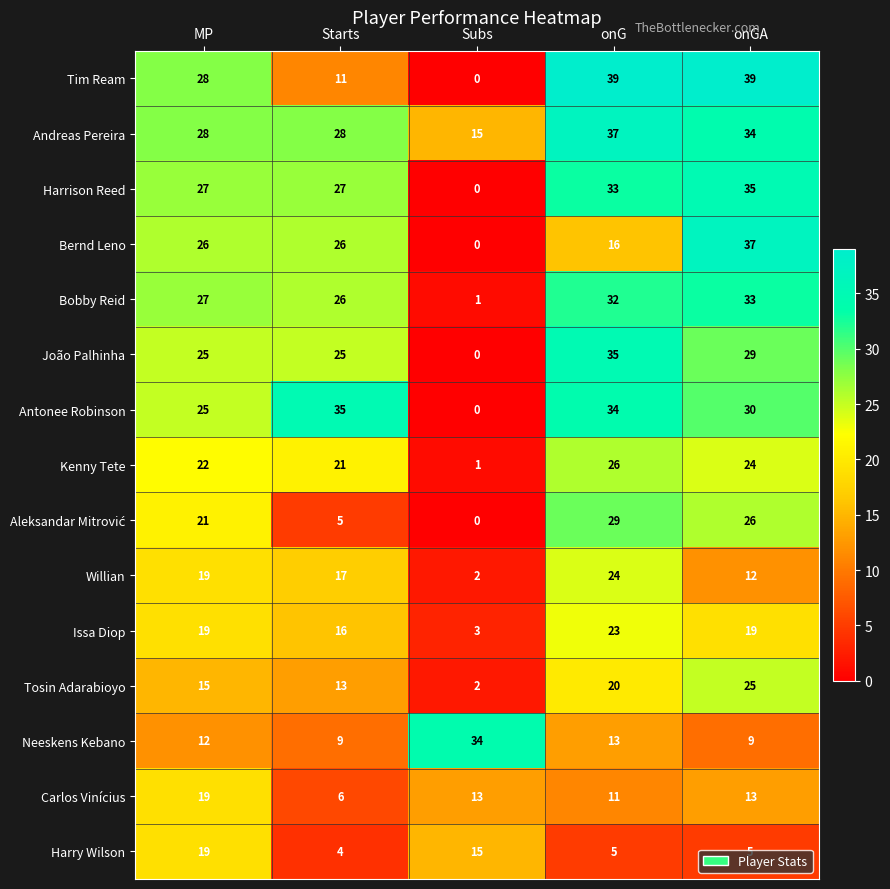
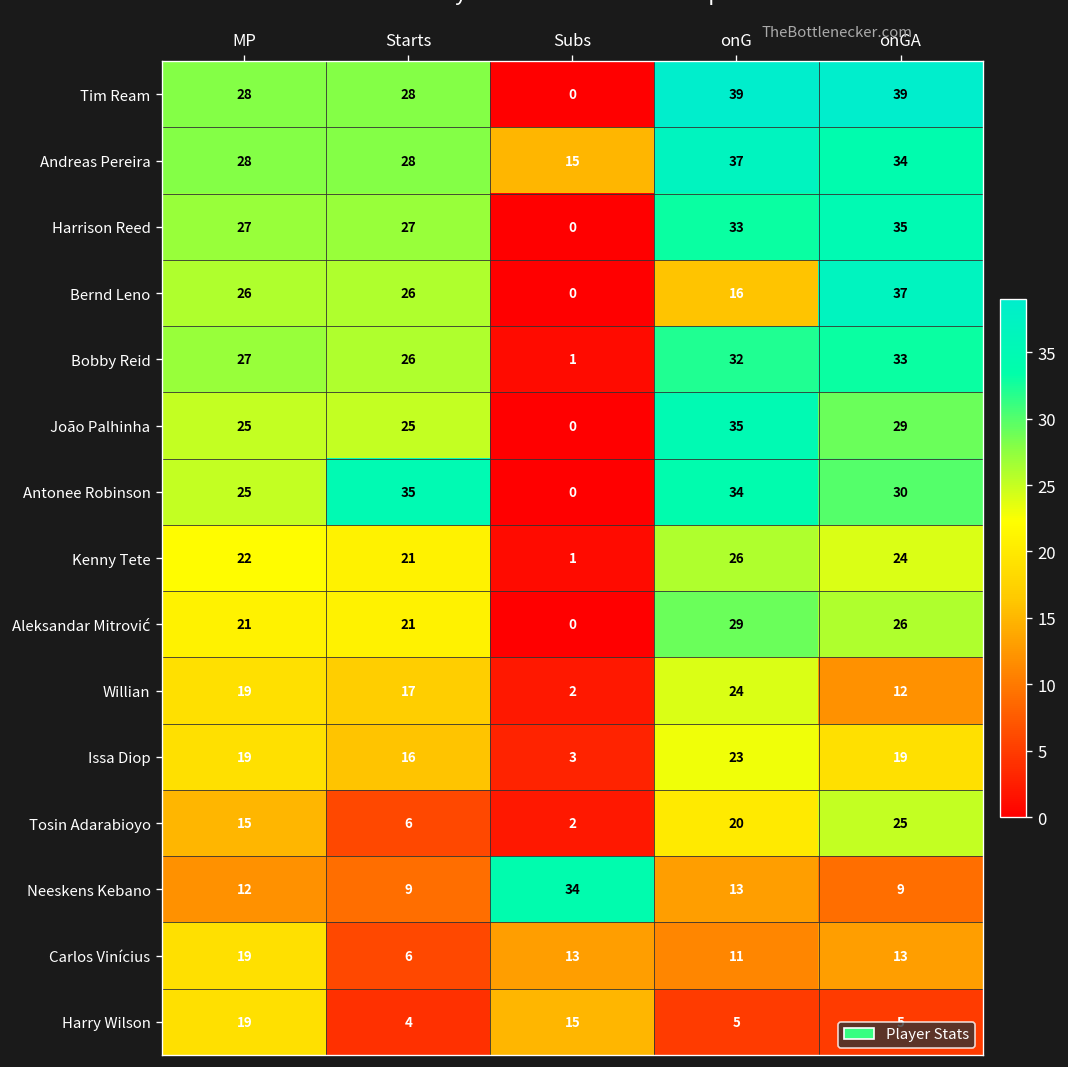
Tim Ream, Starts: 11 -> 28
Aleksandar Mitrović, Starts: 5 -> 21
Tosin Adarabioyo, Starts: 13 -> 6
